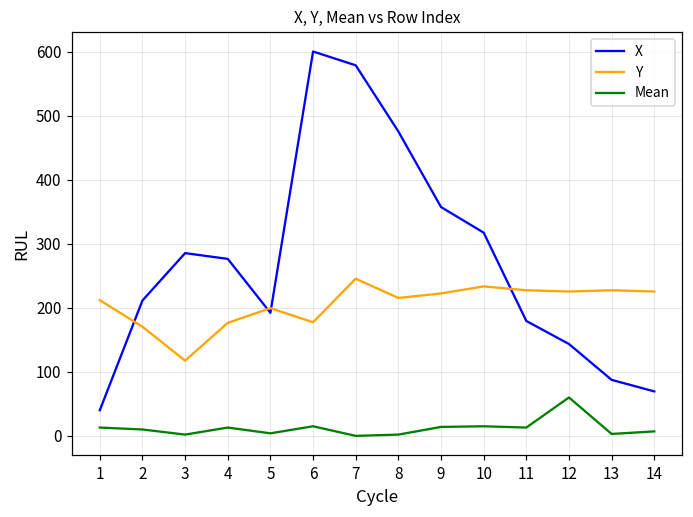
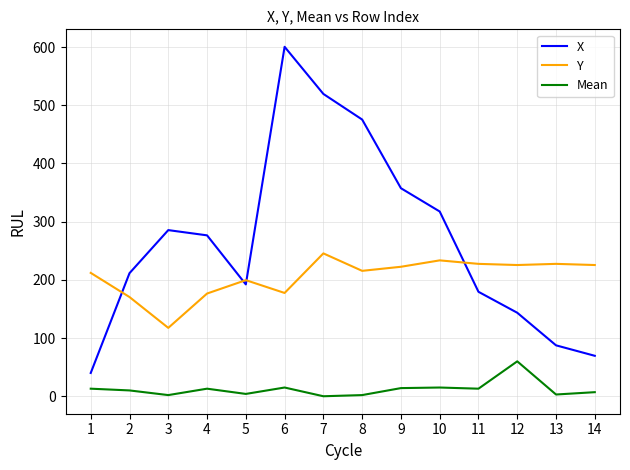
X, 7: 580 -> 520
